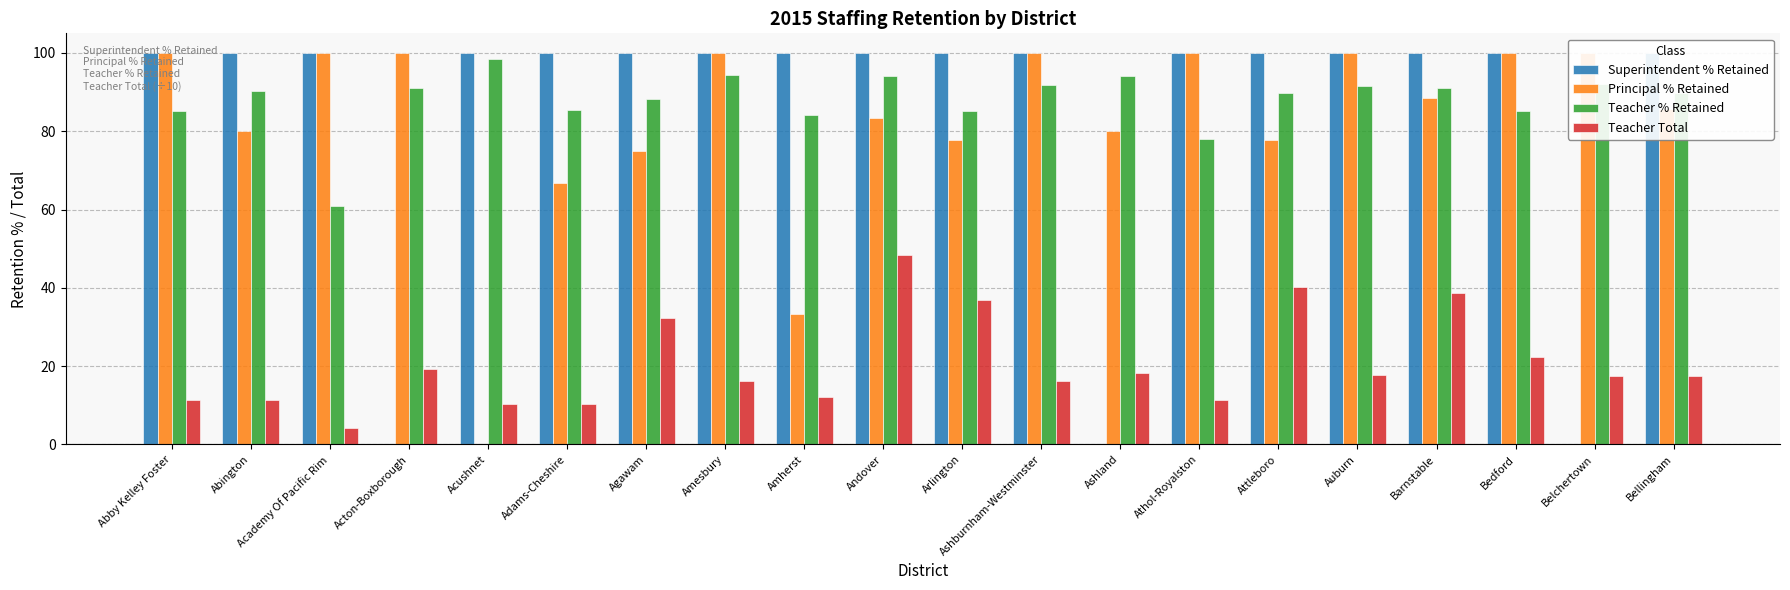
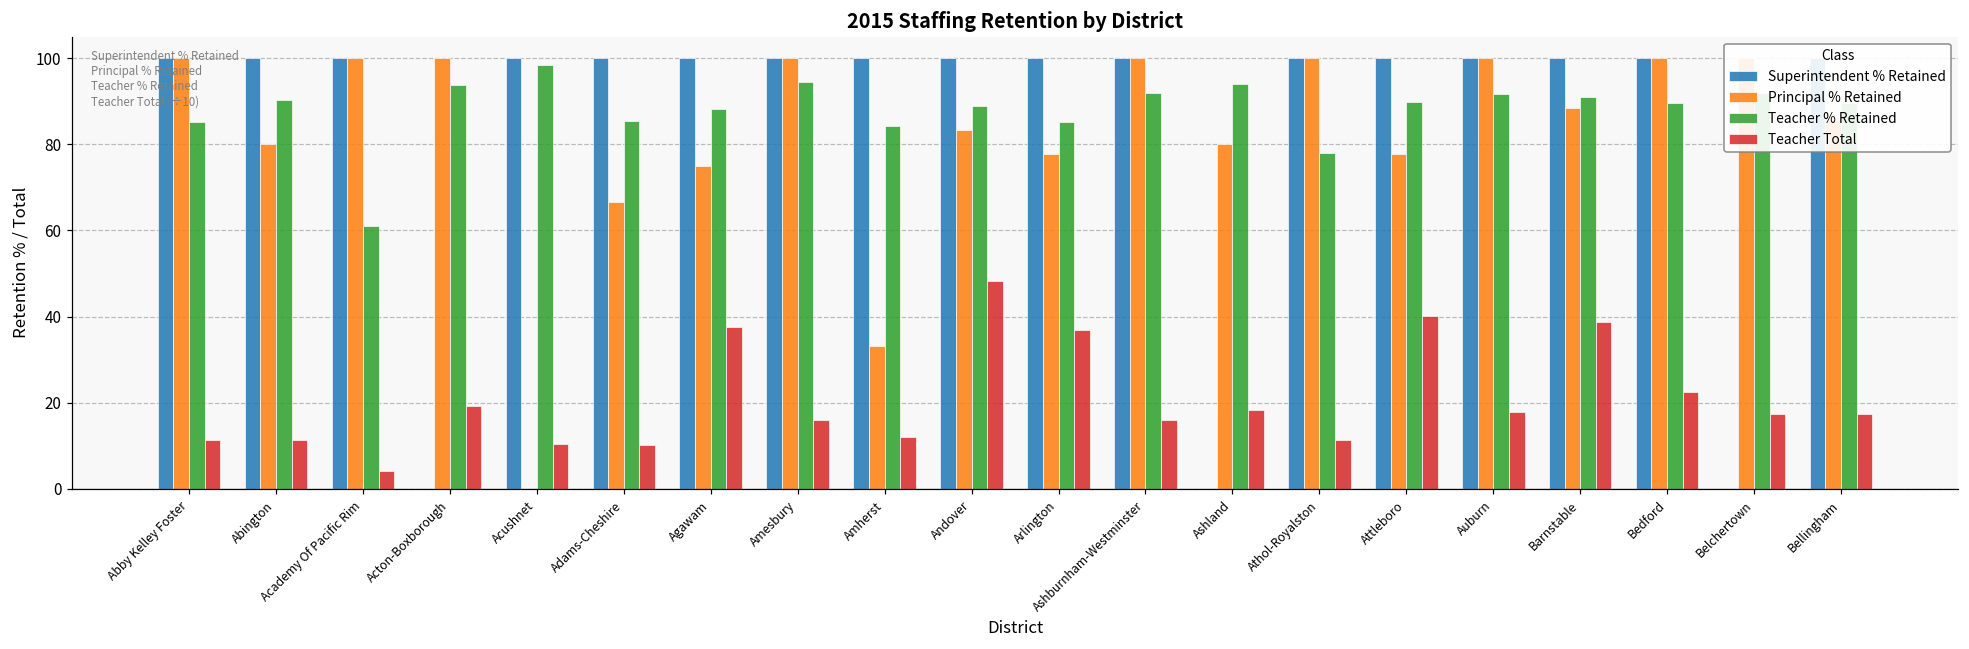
Teacher % Retained, Acton-Boxborough: 91 -> 94
Teacher Total, Agawam: 32 -> 38
Teacher % Retained, Andover: 94 -> 89
Teacher % Retained, Bedford: 85 -> 90
